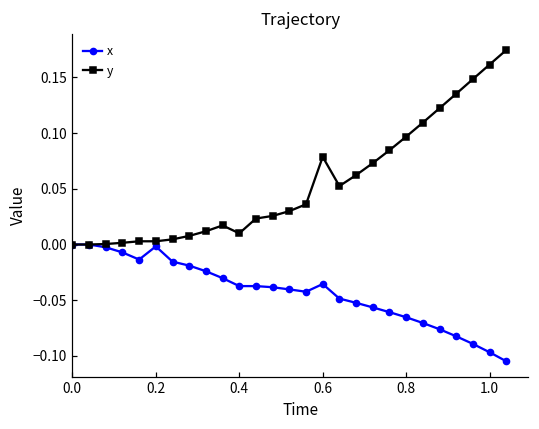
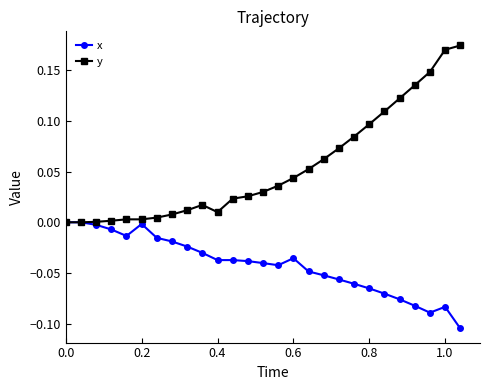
y, 0.6: 0.079 -> 0.044
x, 1.0: -0.097 -> -0.084
y, 1.0: 0.162 -> 0.170
